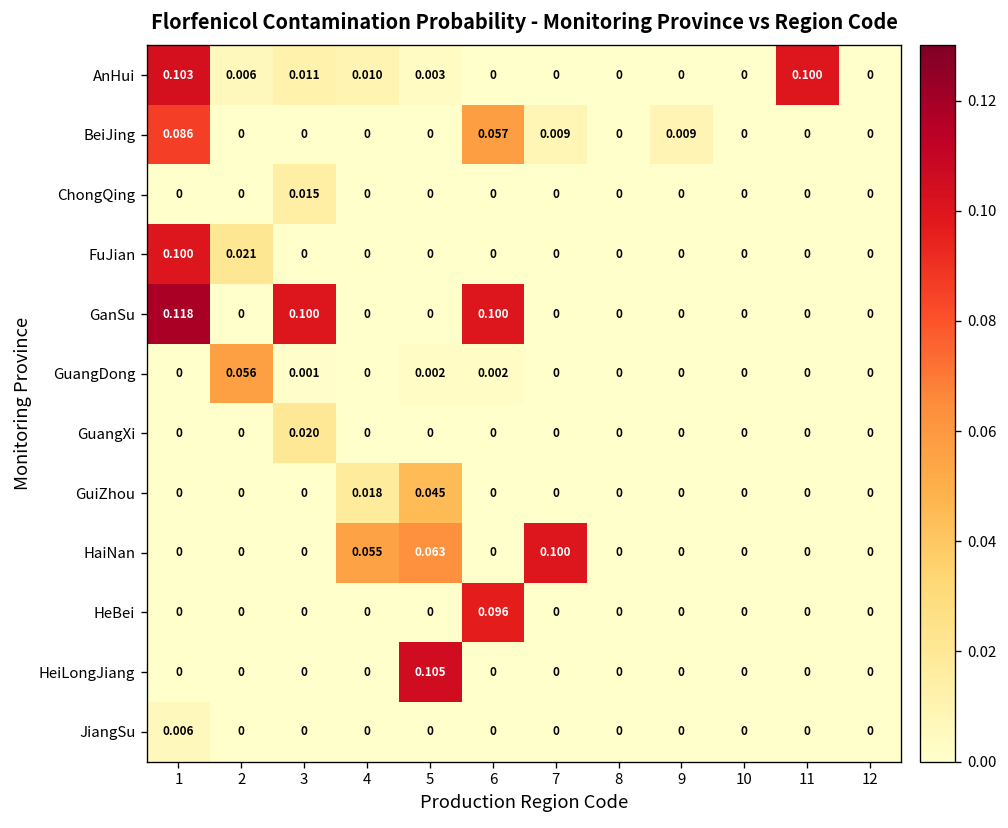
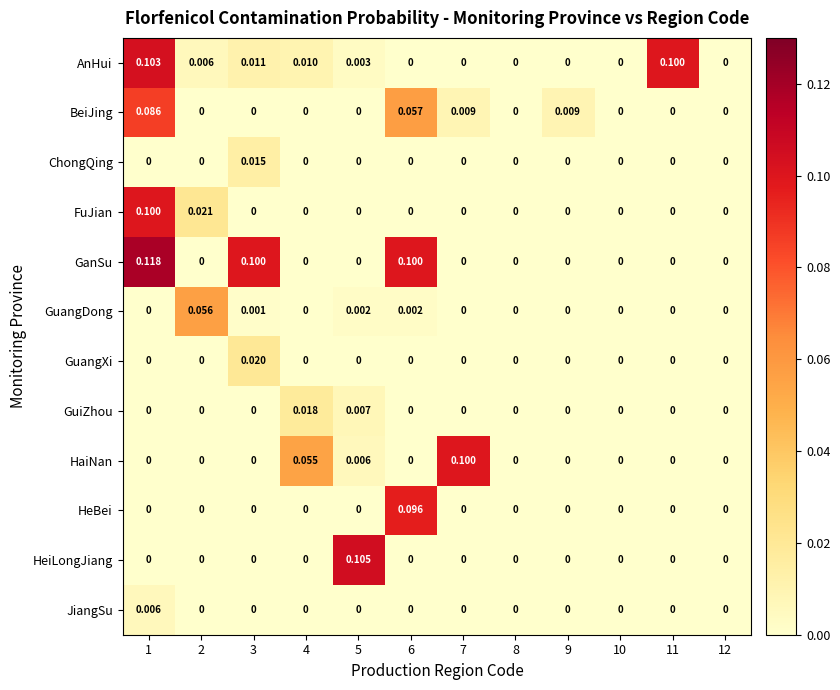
GuiZhou, 5: 0.045 -> 0.007
HaiNan, 5: 0.063 -> 0.006
